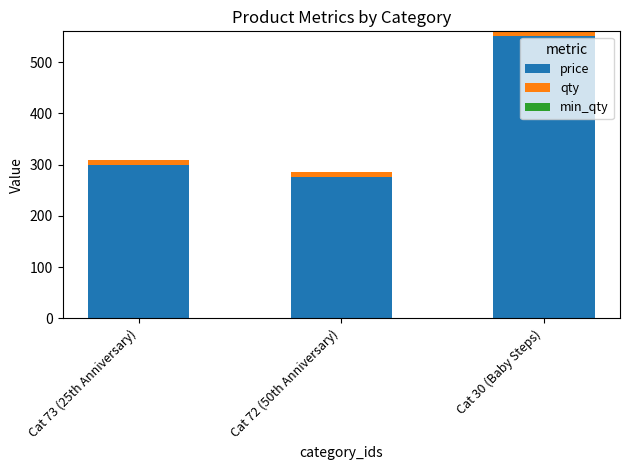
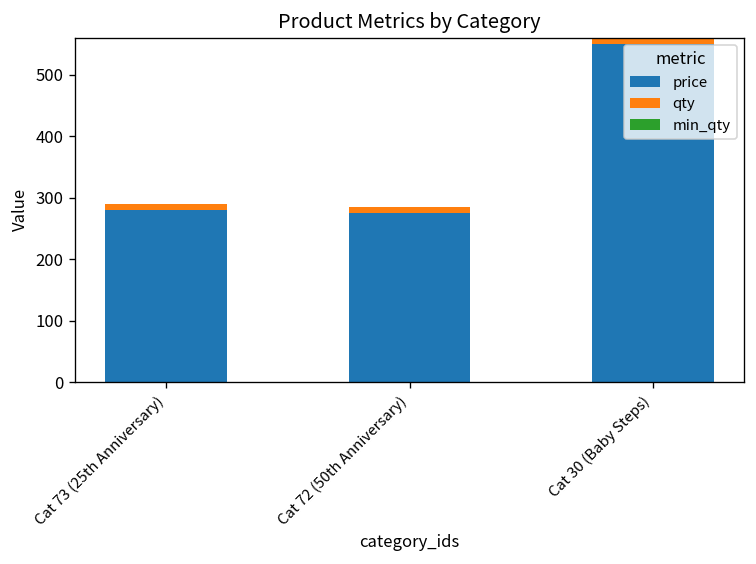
price, Cat 73 (25th Anniversary): 300 -> 280
